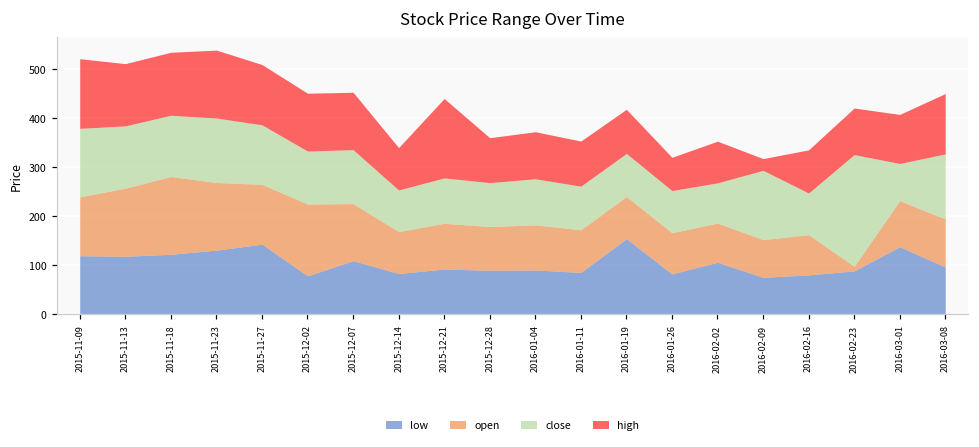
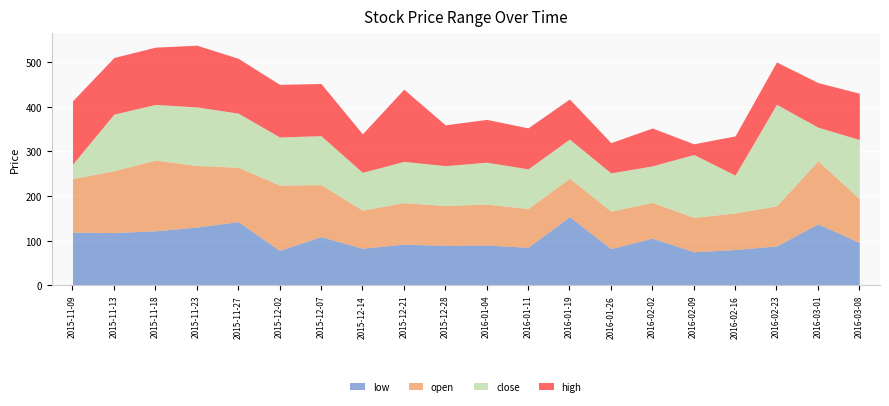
close, 2015-11-09: 140 -> 30
open, 2016-02-23: 10 -> 90
open, 2016-03-01: 90 -> 140
high, 2016-03-08: 120 -> 100
